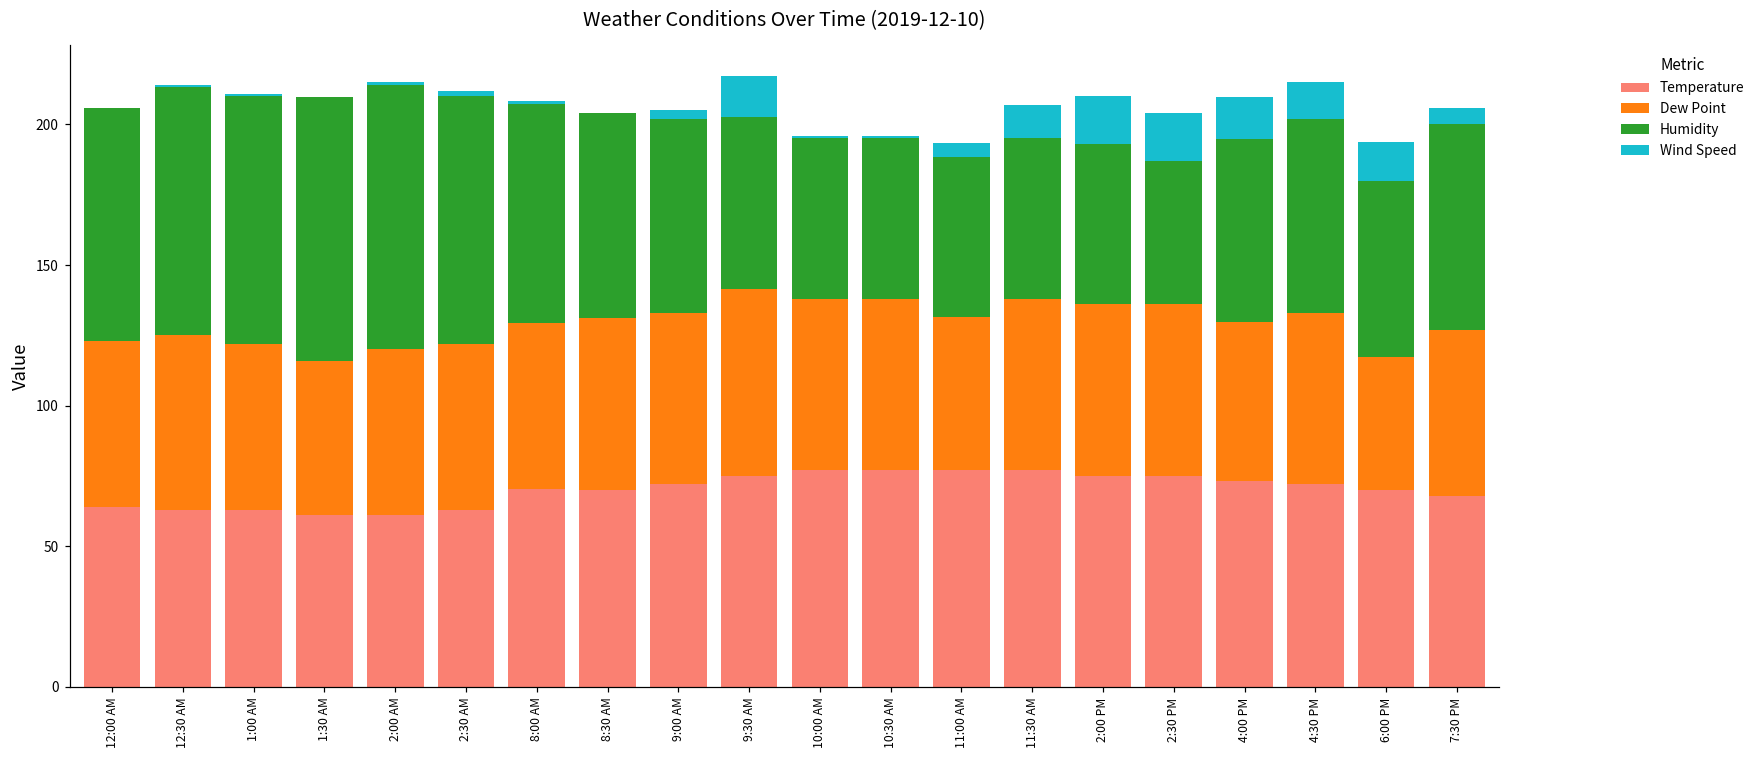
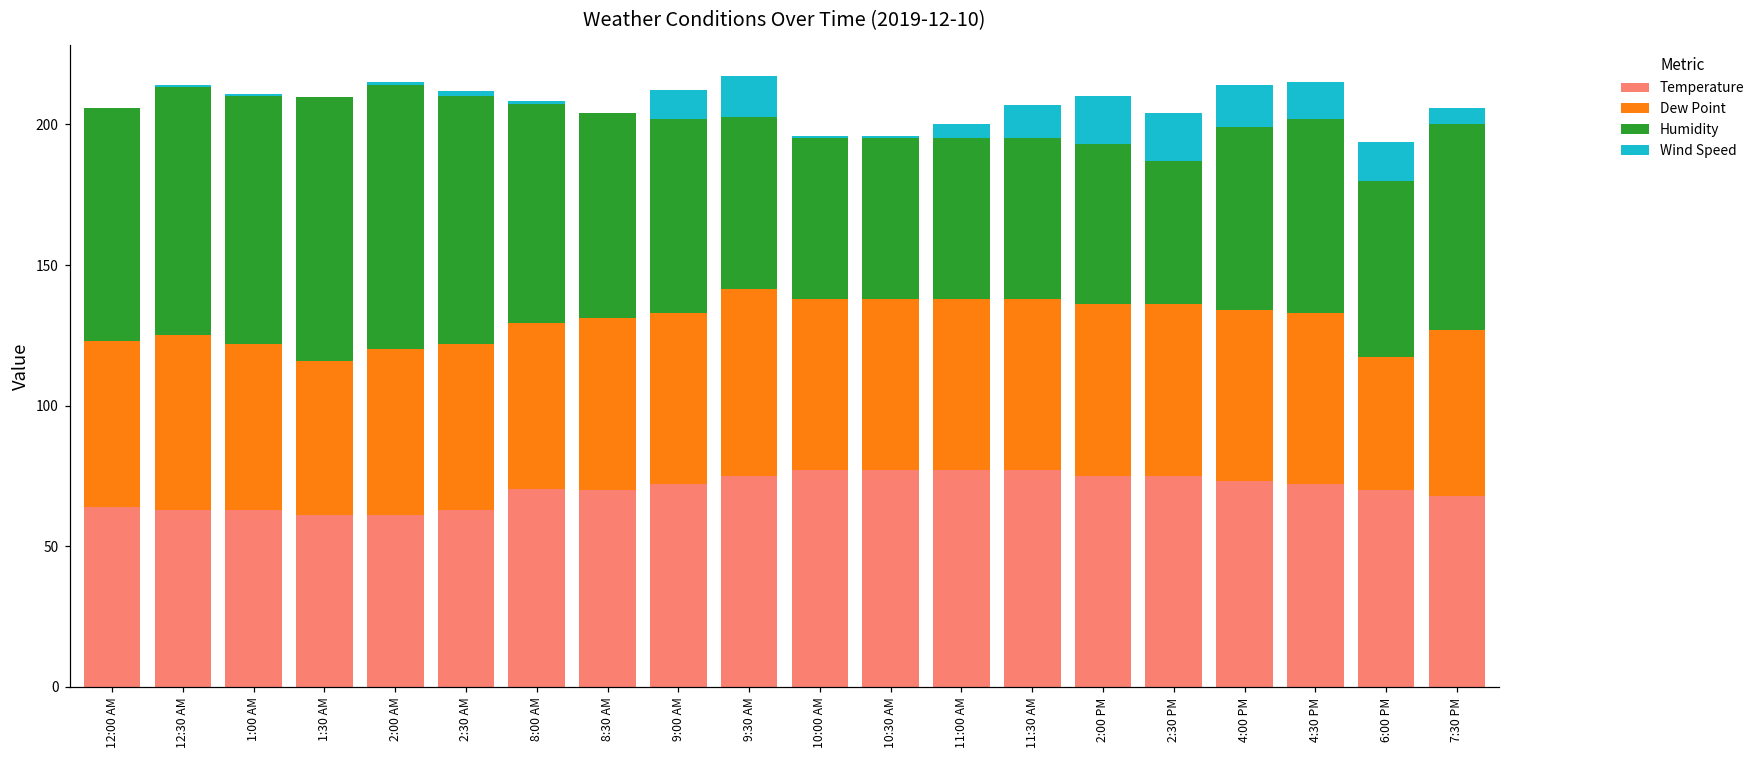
Wind Speed, 9:00 AM: 3 -> 10
Dew Point, 11:00 AM: 54 -> 61
Dew Point, 4:00 PM: 57 -> 61
